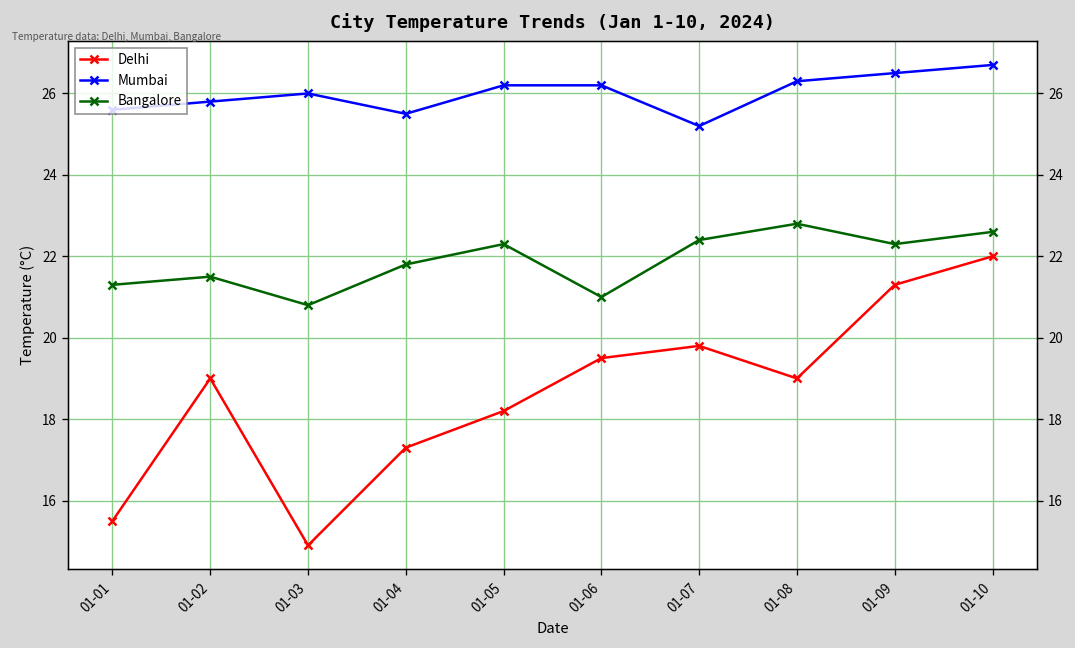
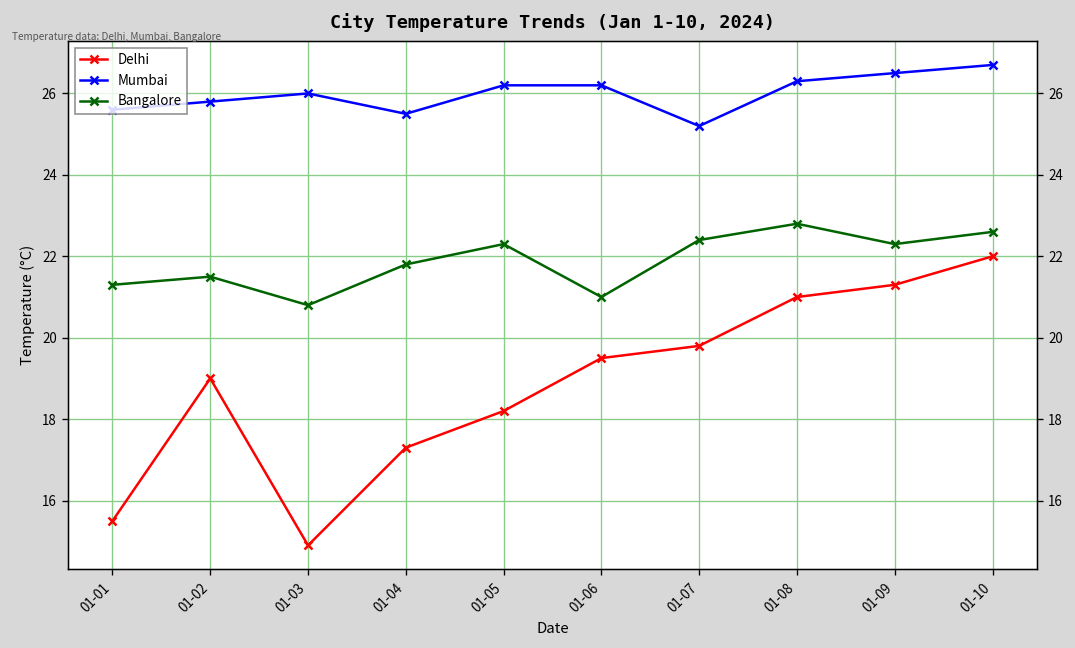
Delhi, 01-08: 19 -> 21
